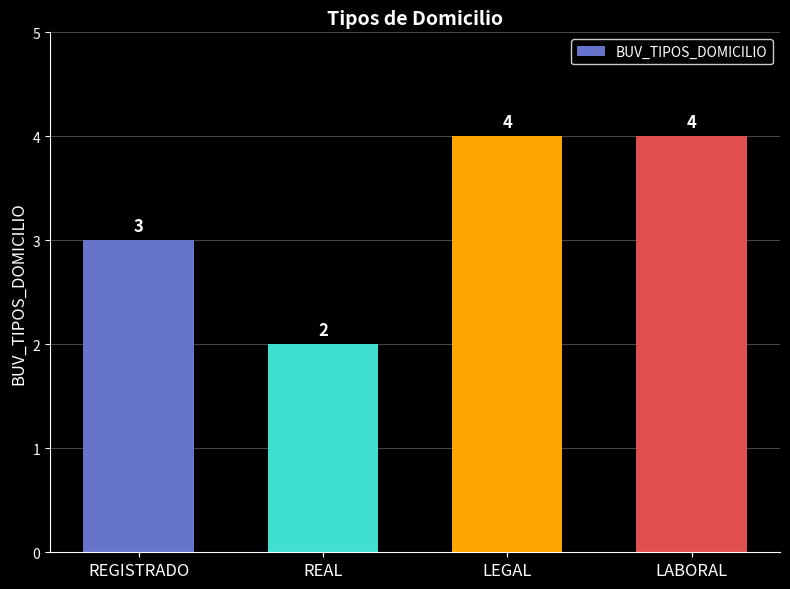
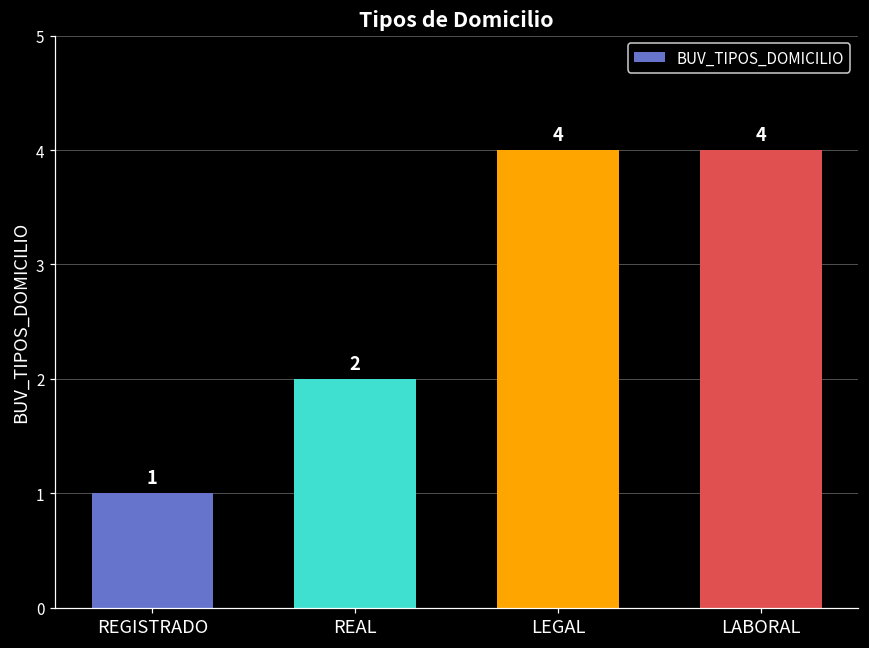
REGISTRADO: 3 -> 1
